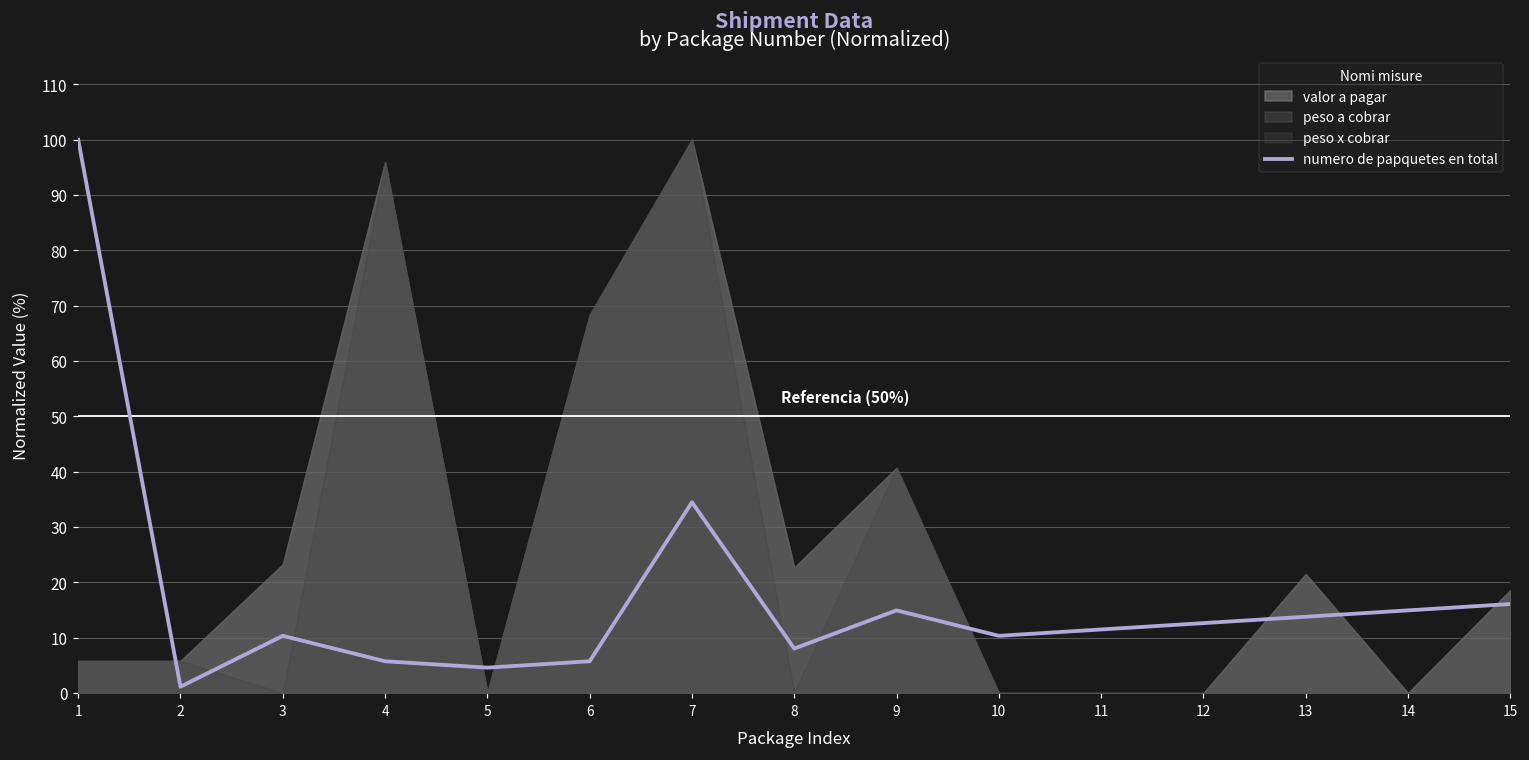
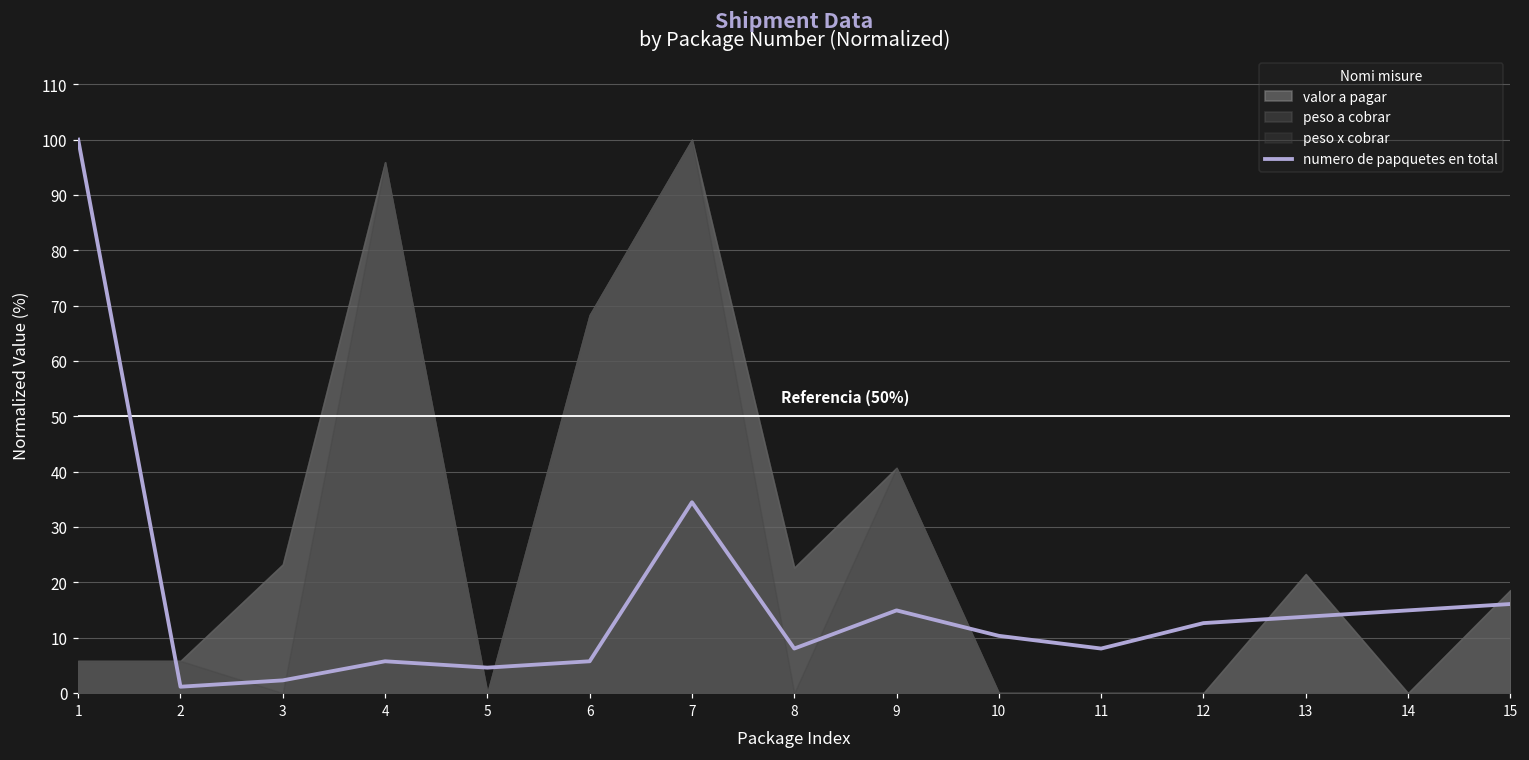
numero de papquetes en total, 3: 10 -> 2
numero de papquetes en total, 11: 11 -> 8
